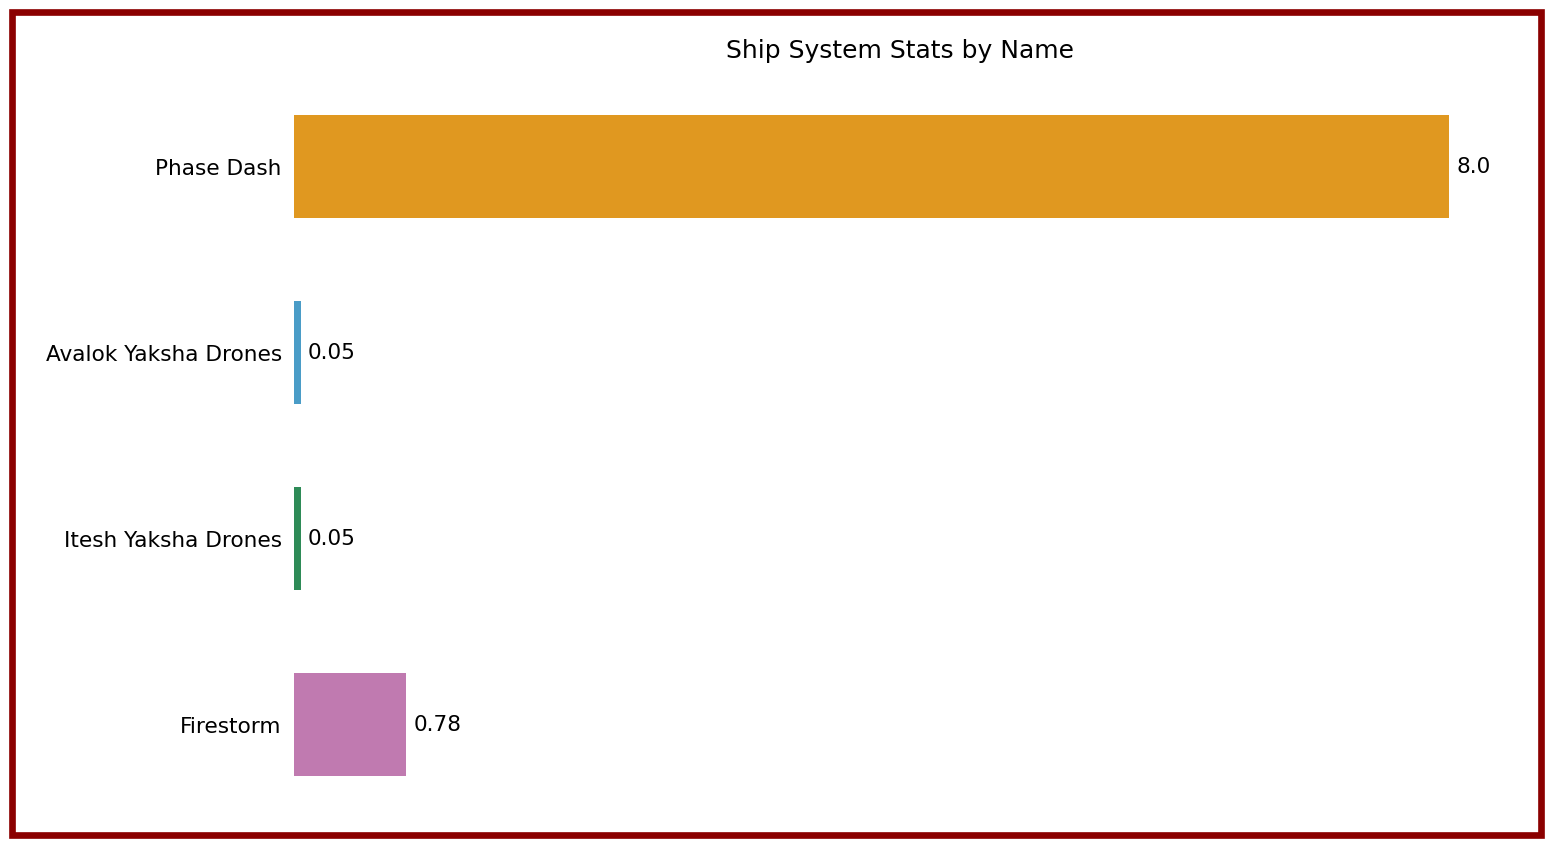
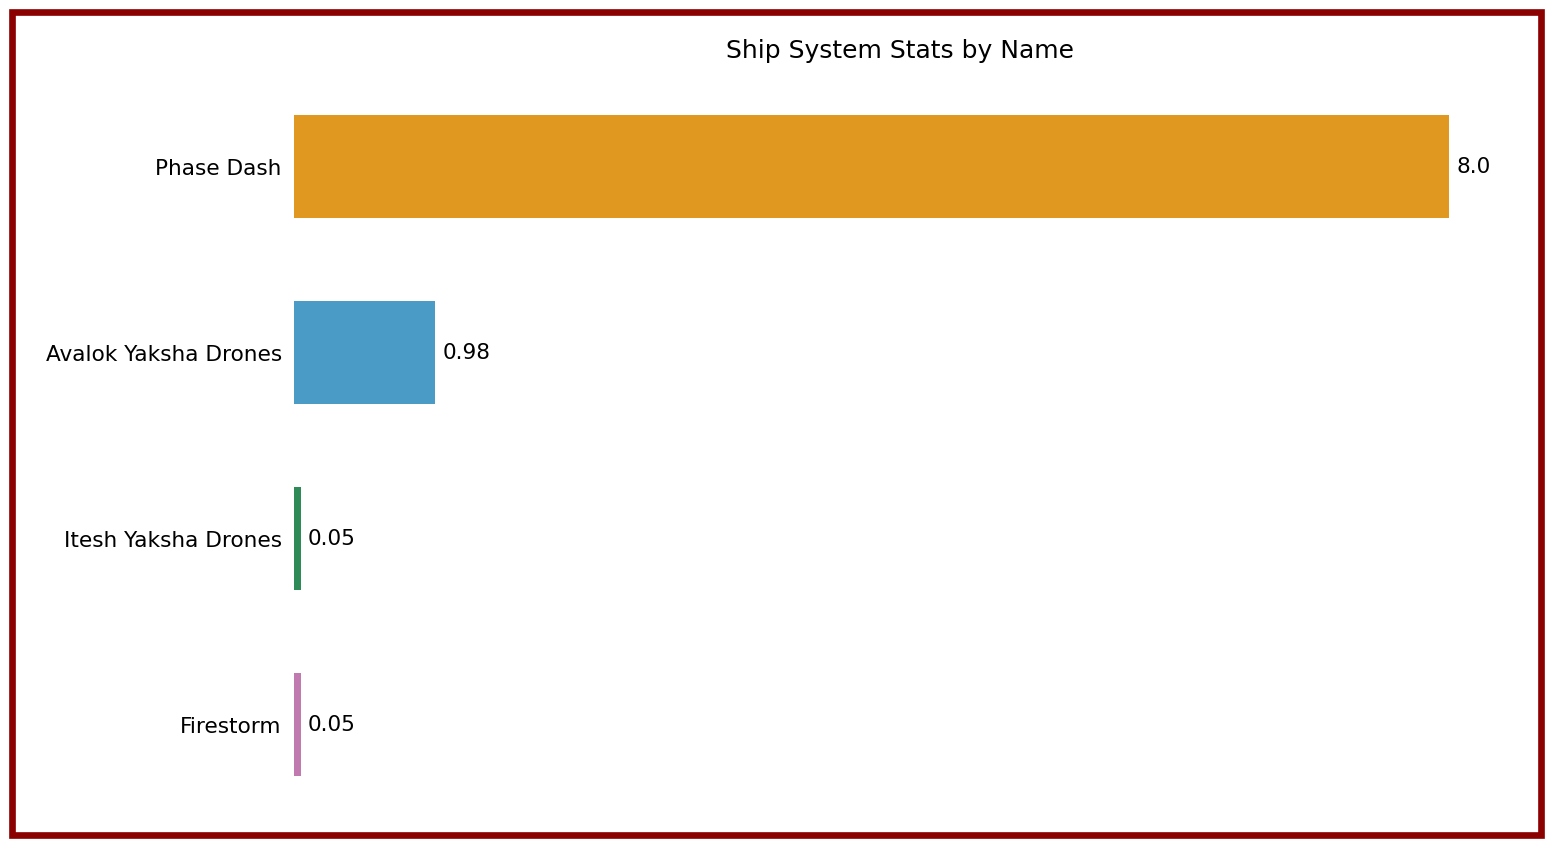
Avalok Yaksha Drones: 0.05 -> 0.98
Firestorm: 0.78 -> 0.05
